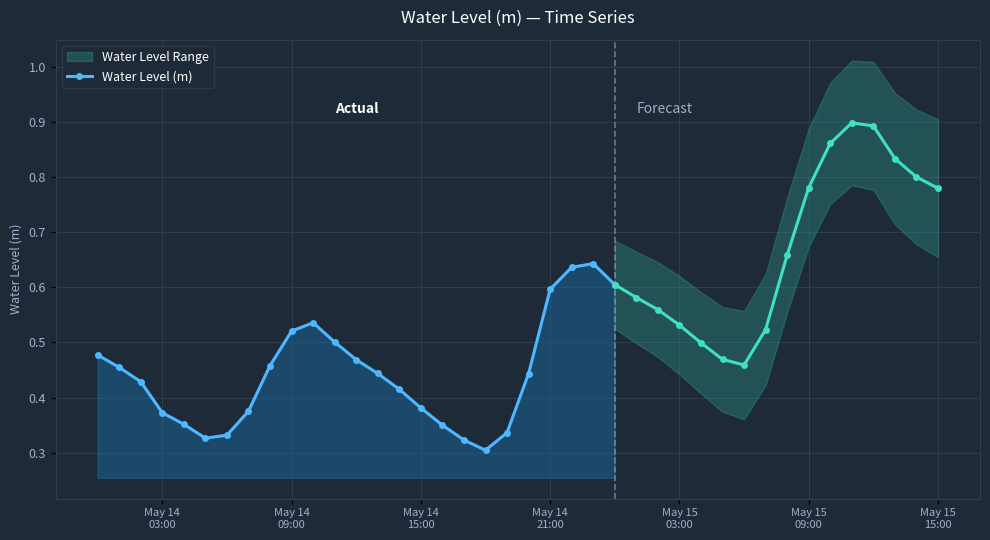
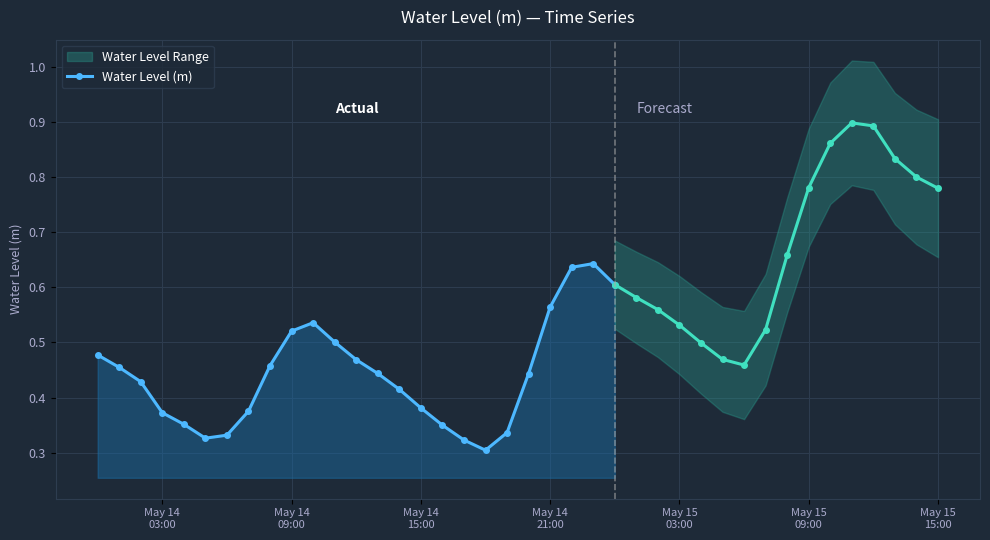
Water Level (m), May 14 21:00: 0.60 -> 0.56
